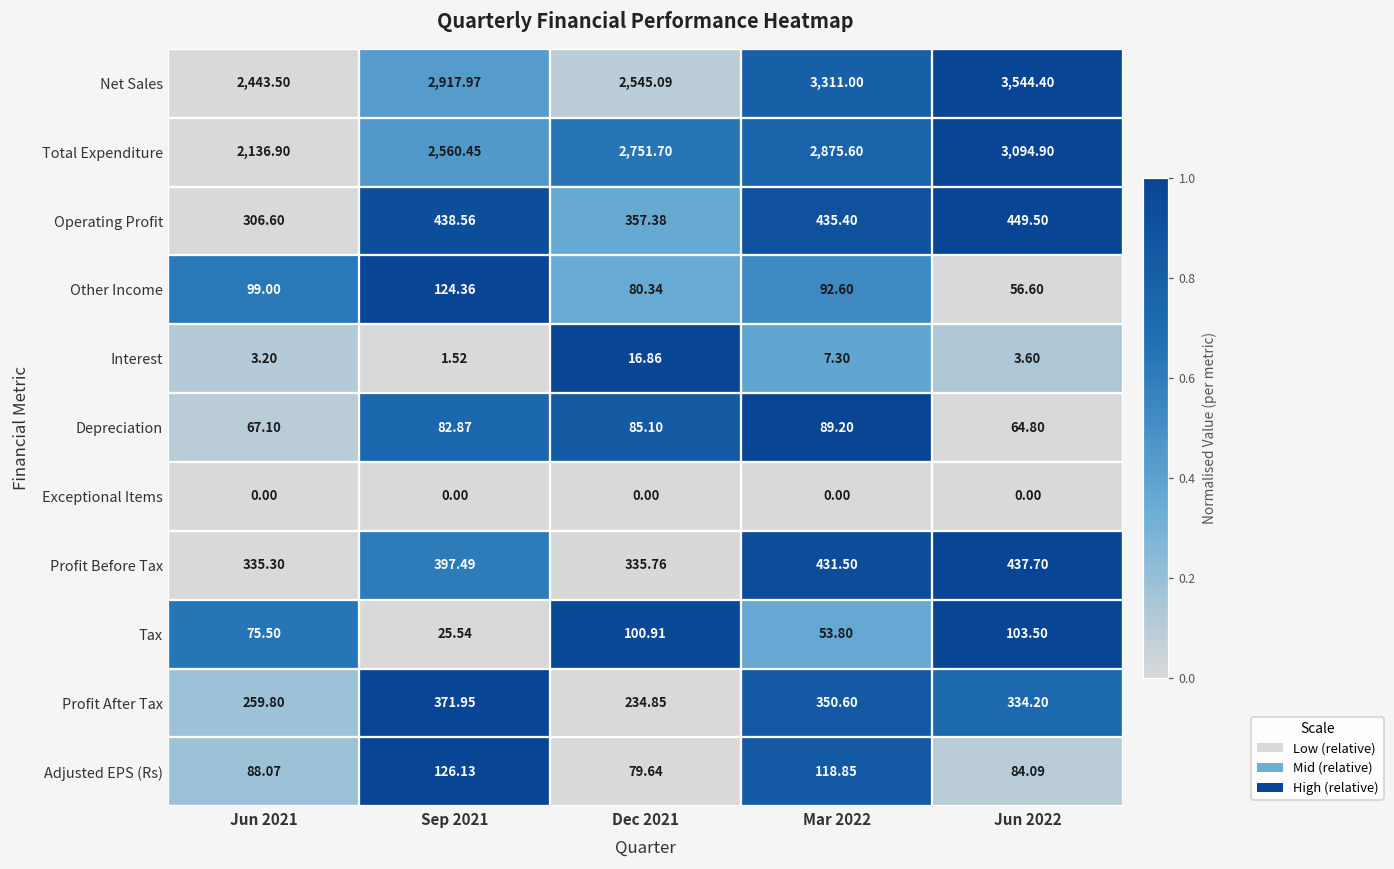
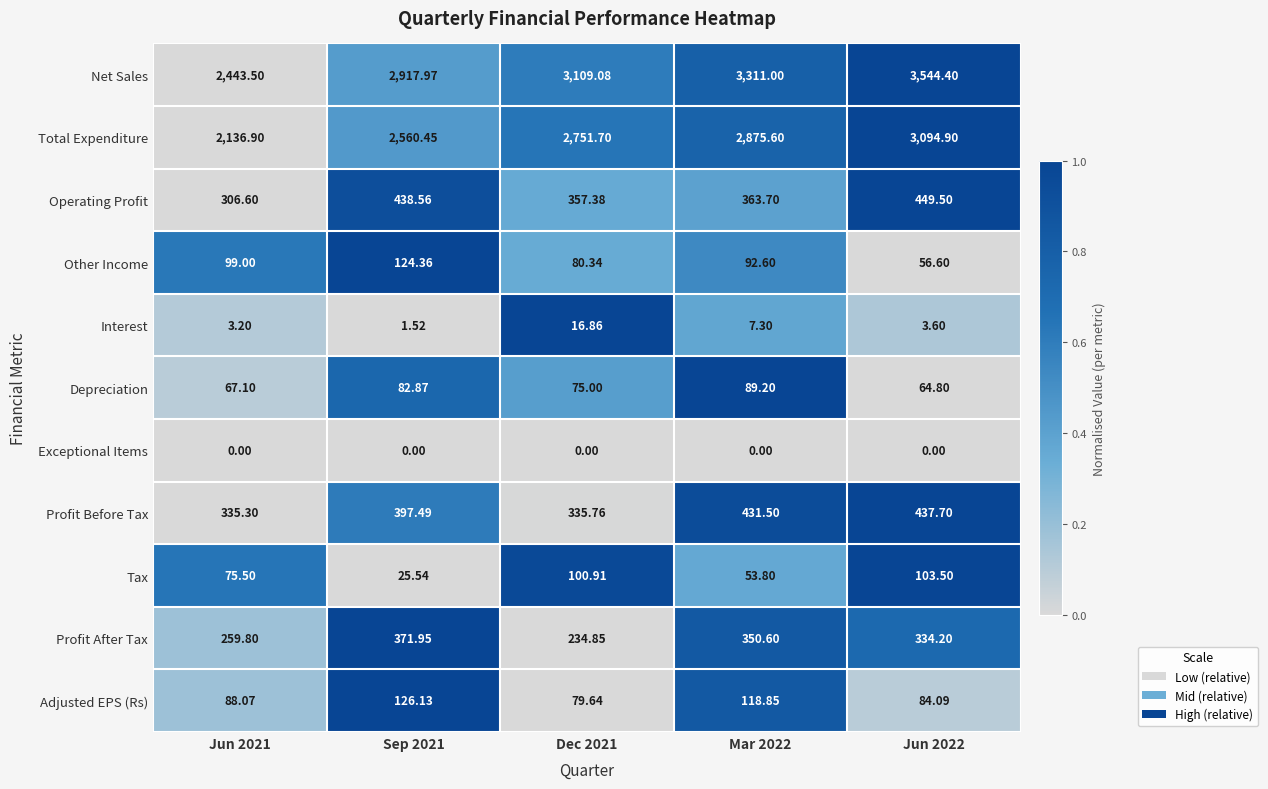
Net Sales, Dec 2021: 2,545.09 -> 3,109.08
Operating Profit, Mar 2022: 435.40 -> 363.70
Depreciation, Dec 2021: 85.10 -> 75.00
